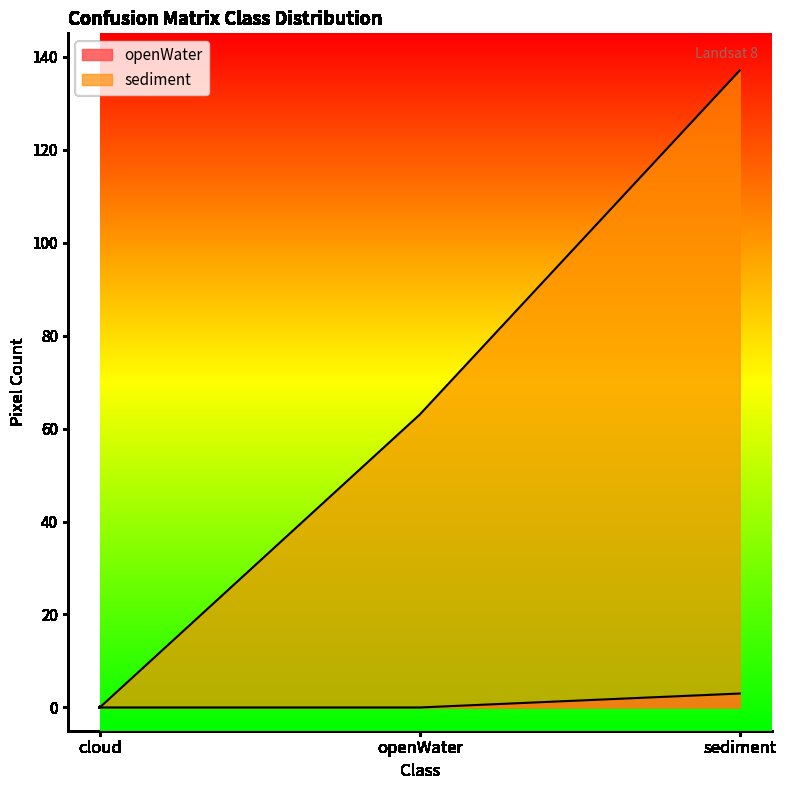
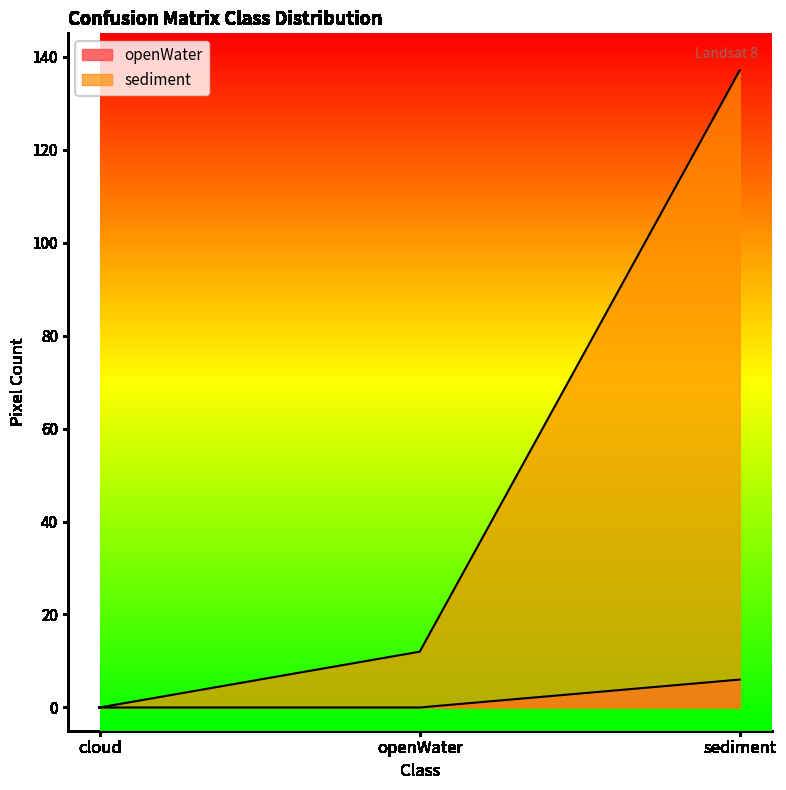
sediment, openWater: 63 -> 12
openWater, sediment: 3 -> 6
